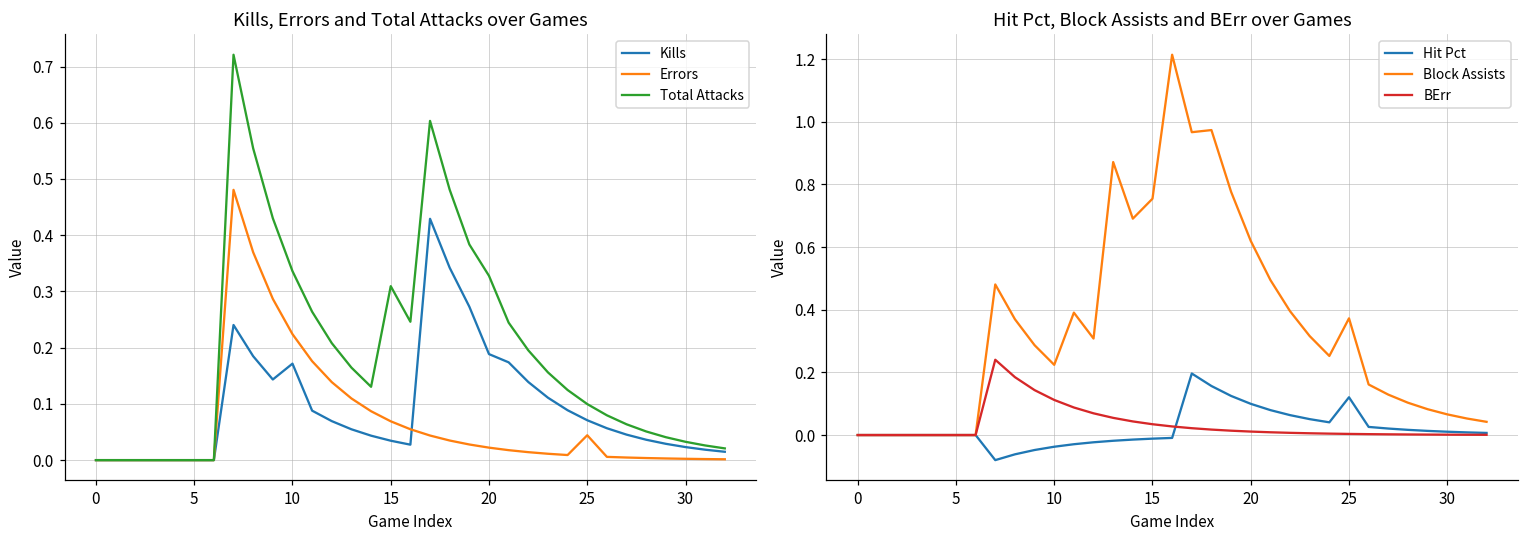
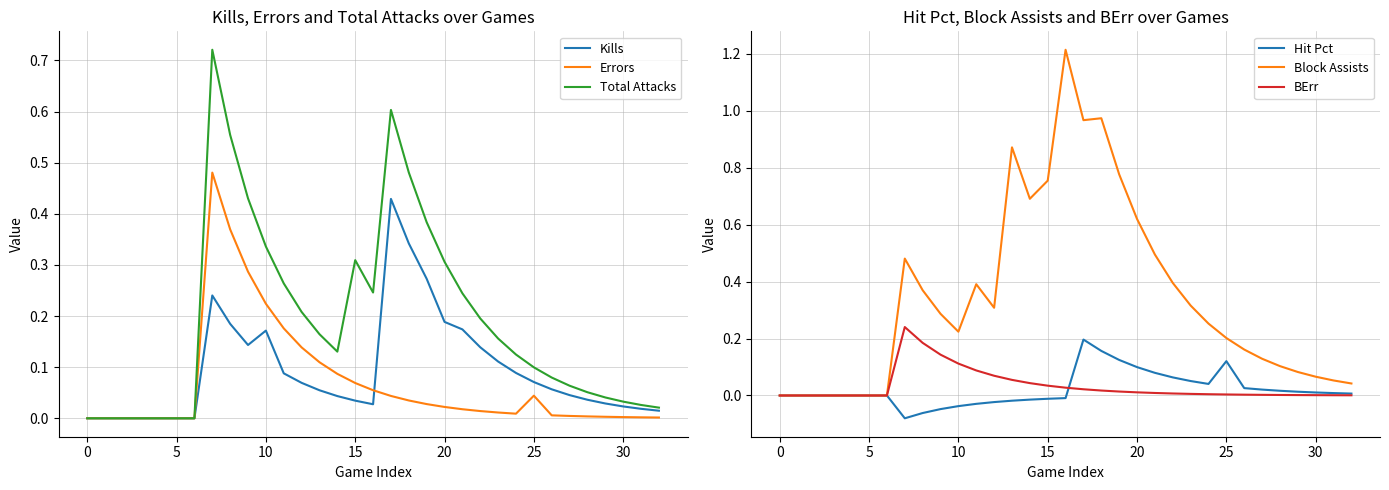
Kills, Errors and Total Attacks over Games, Total Attacks, 20: 0.33 -> 0.31
Hit Pct, Block Assists and BErr over Games, Block Assists, 25: 0.37 -> 0.20
